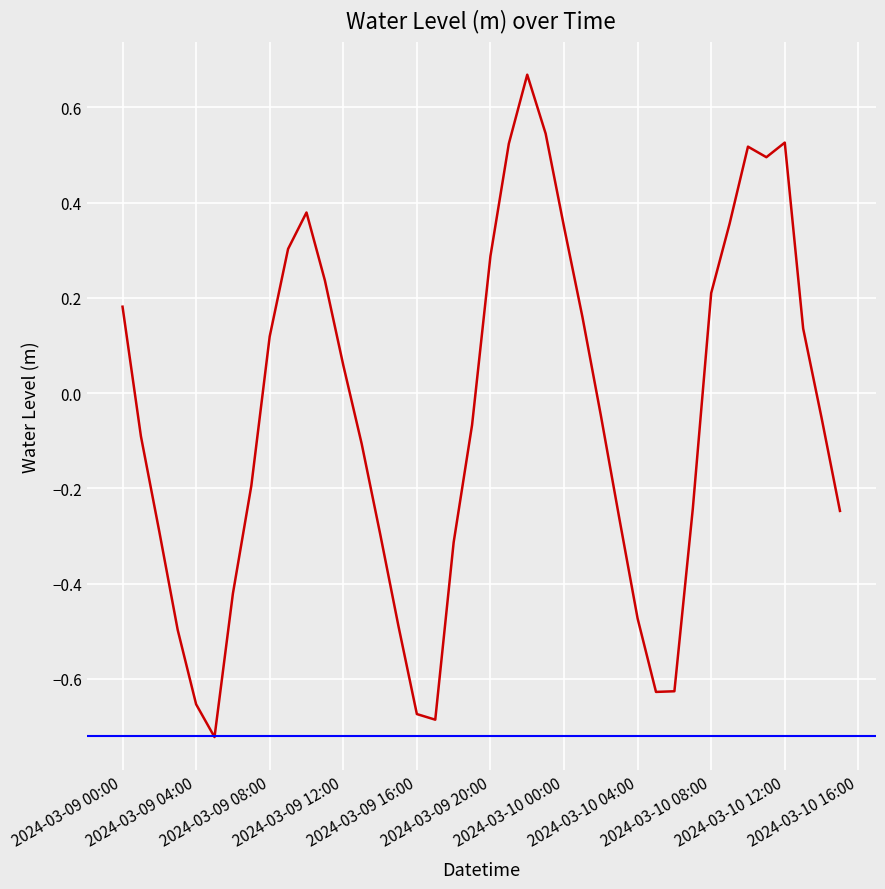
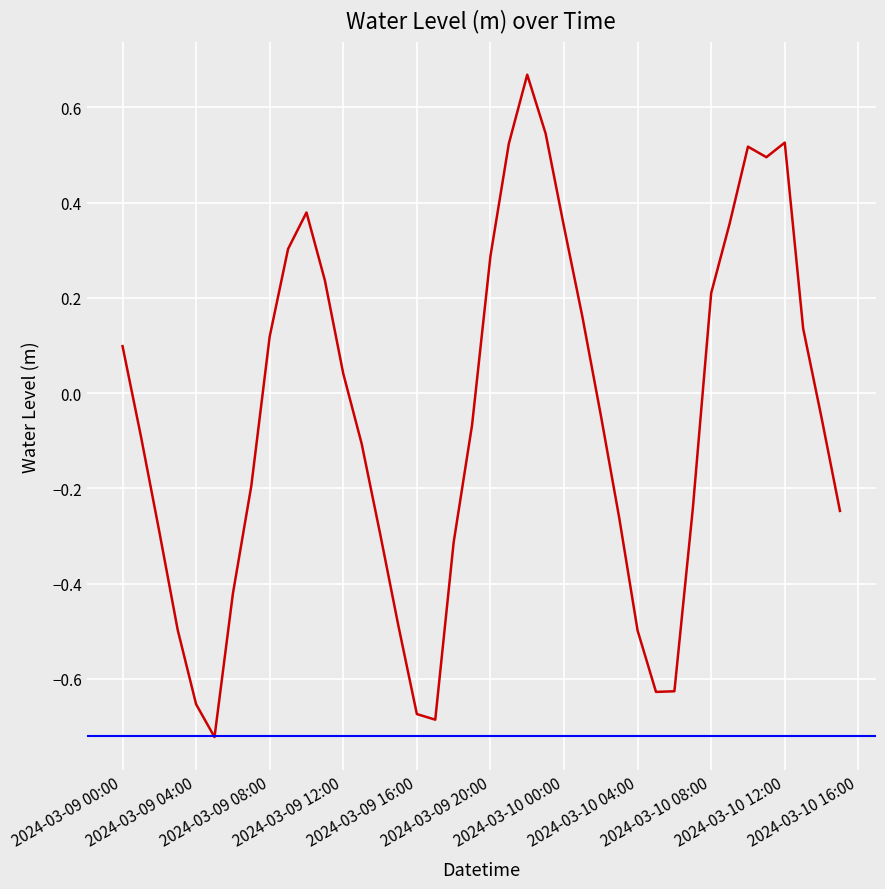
2024-03-09 00:00: 0.18 -> 0.10
2024-03-09 12:00: 0.06 -> 0.04
2024-03-10 04:00: -0.47 -> -0.50
